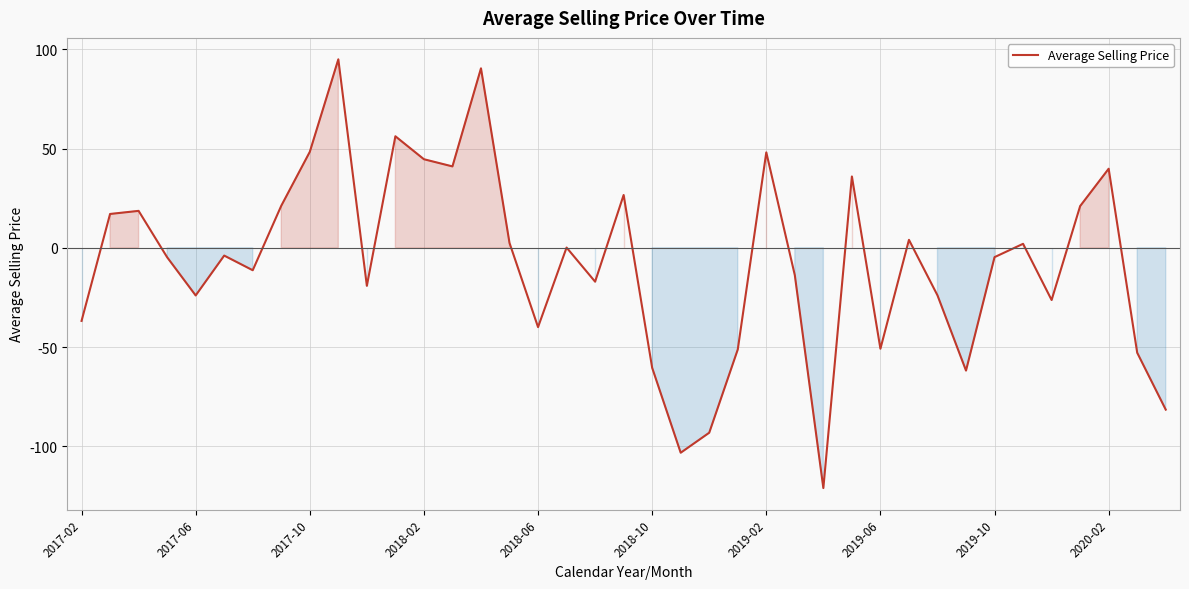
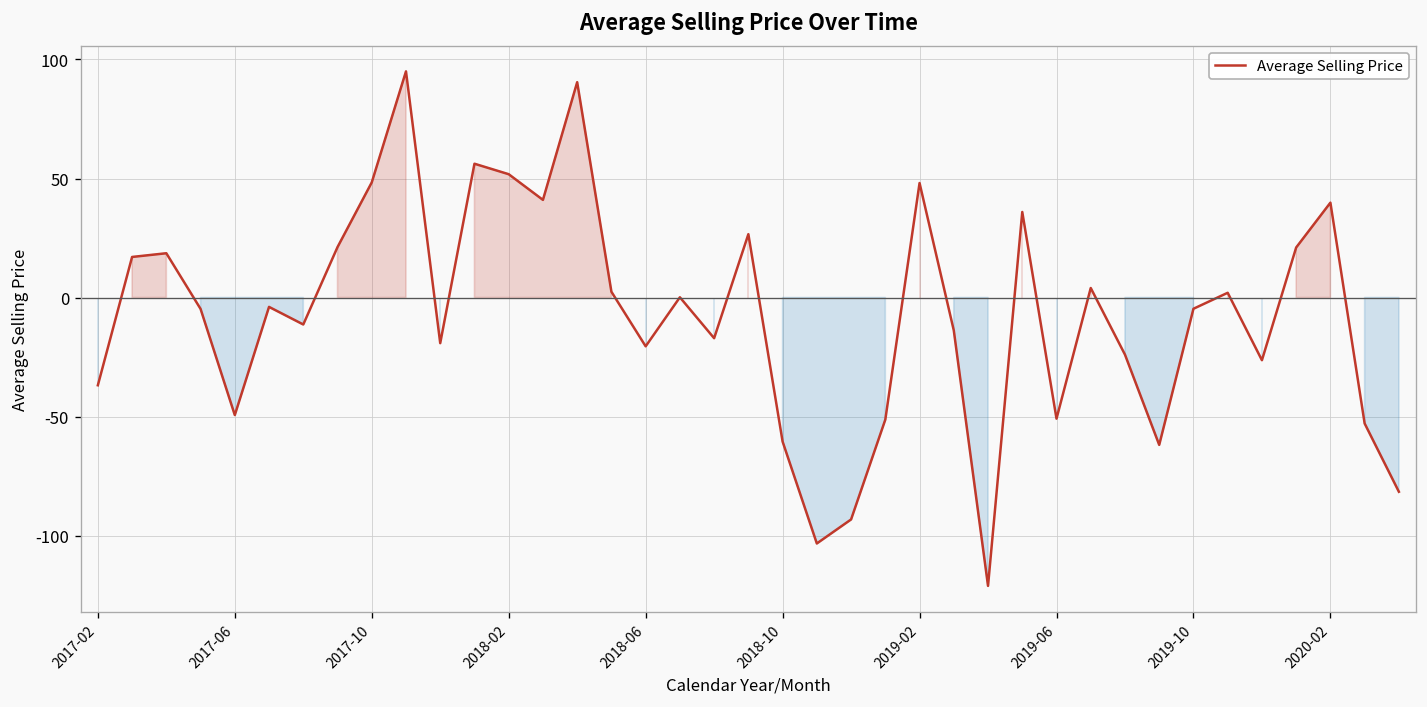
2017-06: -24 -> -49
2018-02: 45 -> 52
2018-06: -40 -> -20
